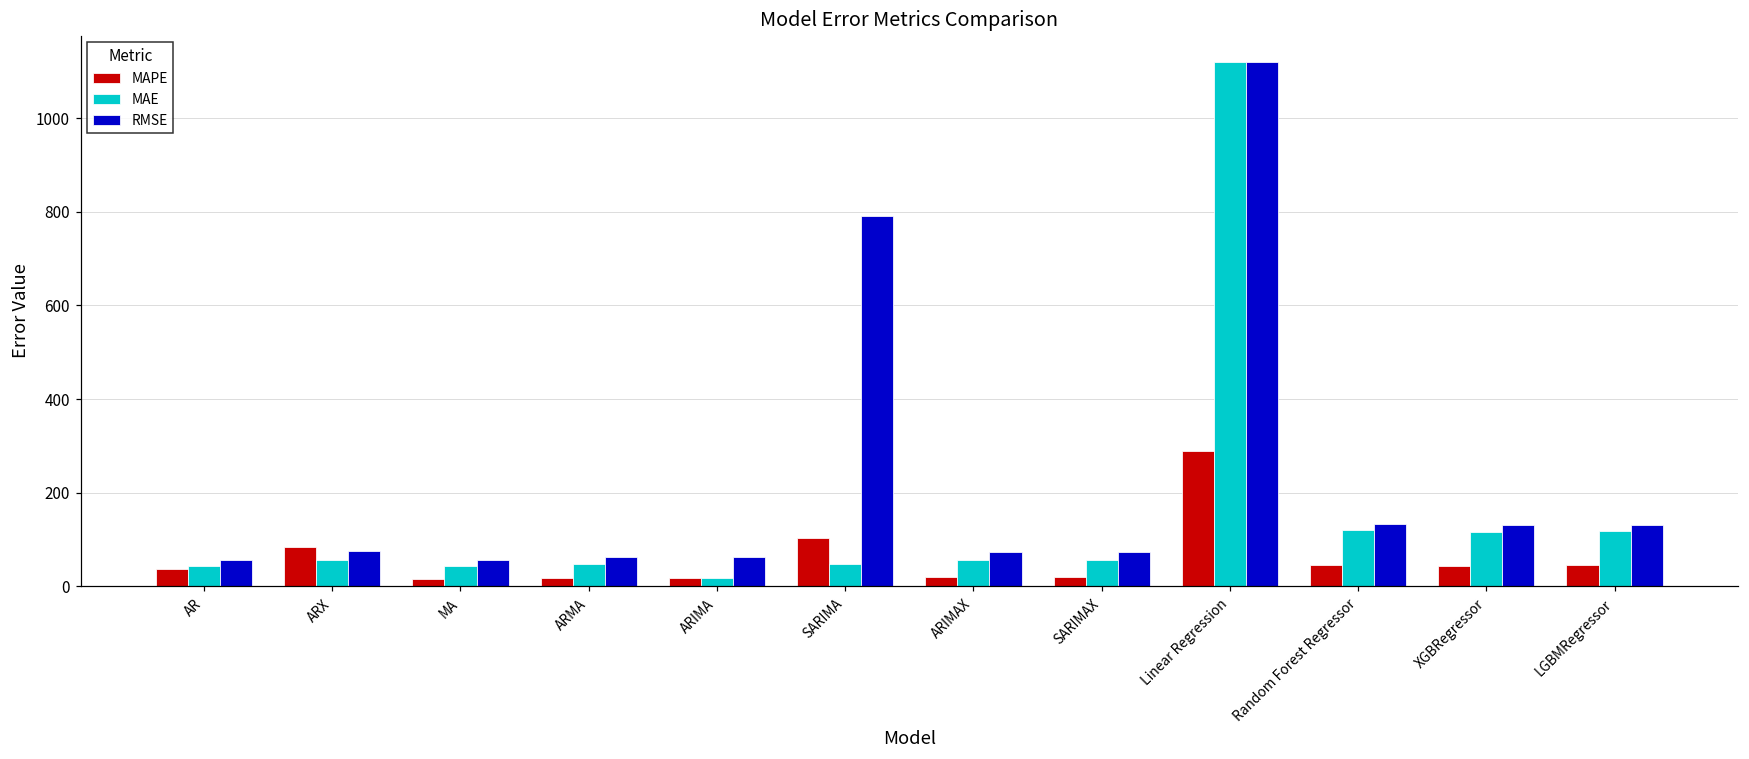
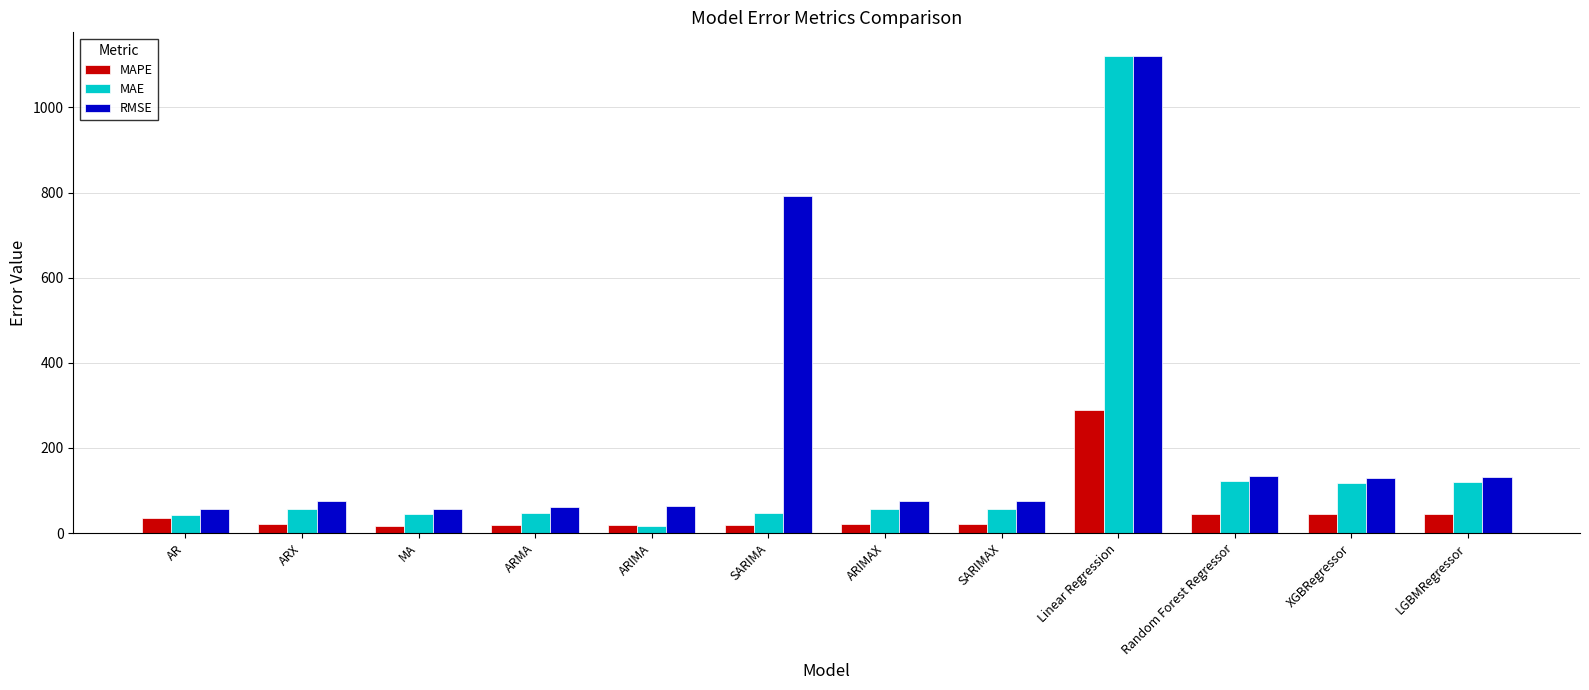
MAPE, ARX: 80 -> 20
MAPE, SARIMA: 100 -> 20
